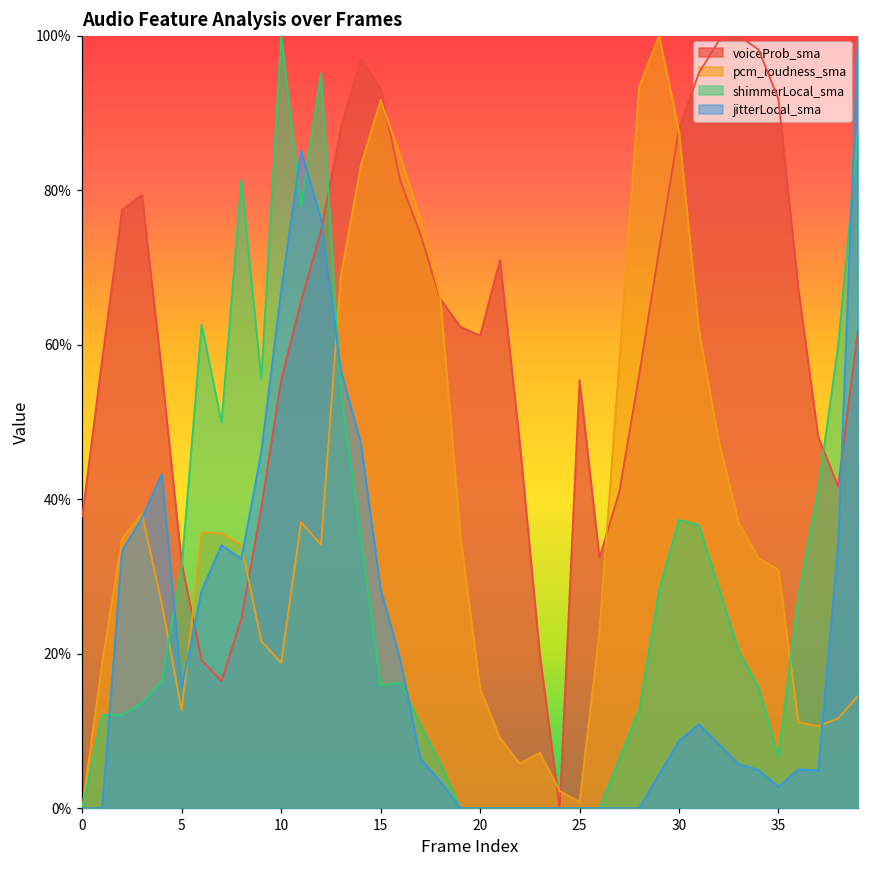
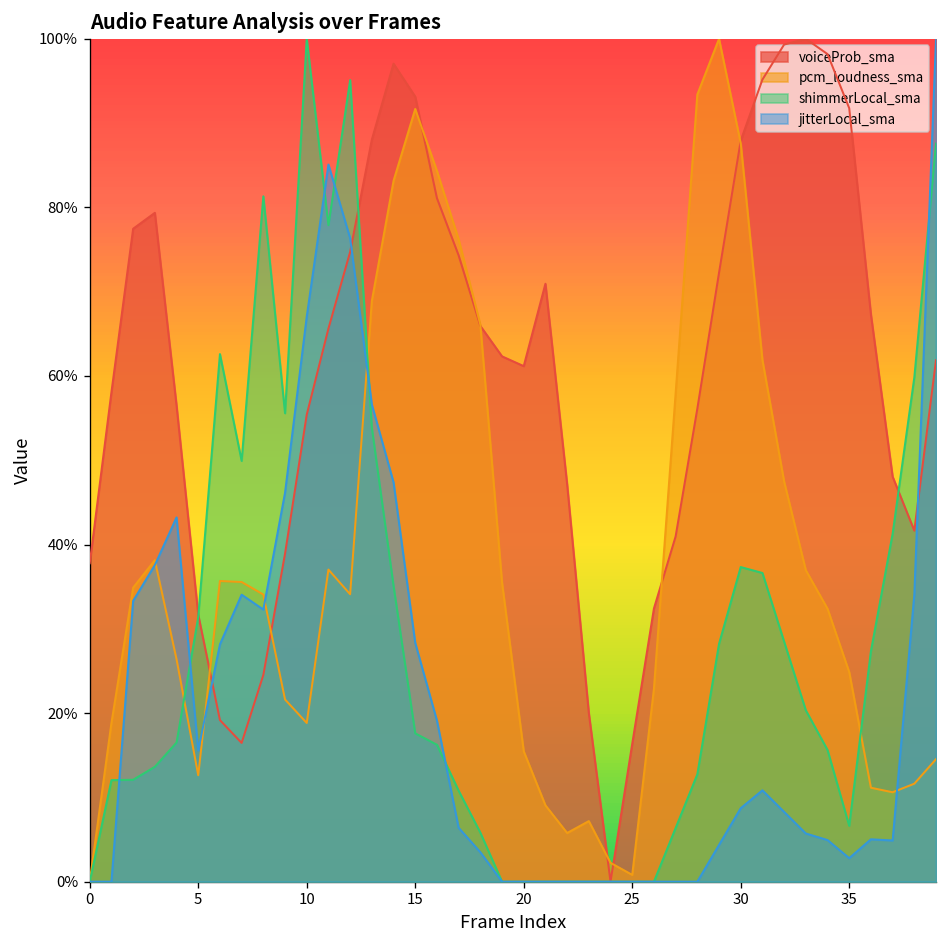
shimmerLocal_sma, 15: 16% -> 18%
voiceProb_sma, 25: 55% -> 16%
pcm_loudness_sma, 35: 31% -> 25%
